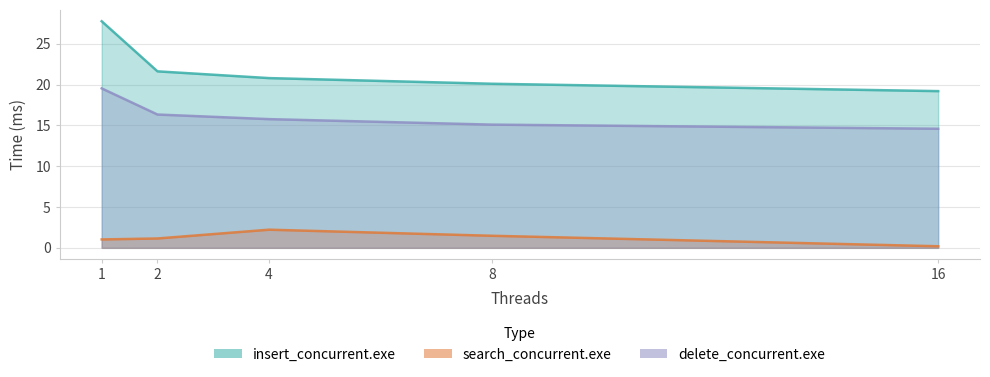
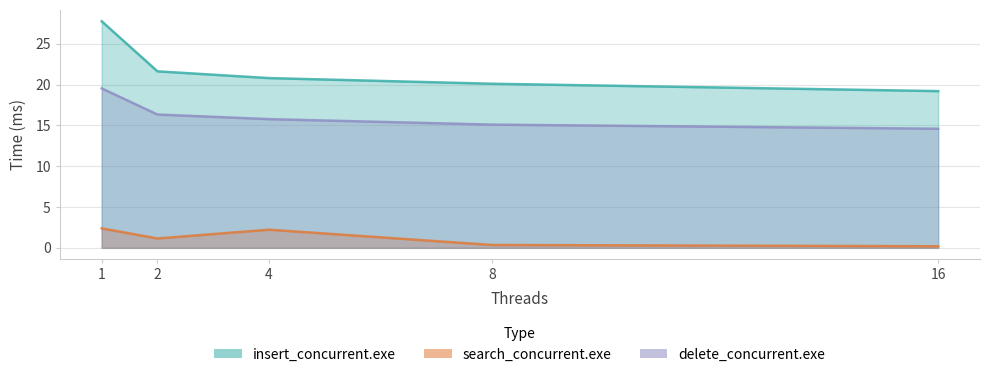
search_concurrent.exe, 1: 1 -> 2
search_concurrent.exe, 8: 1 -> 0
